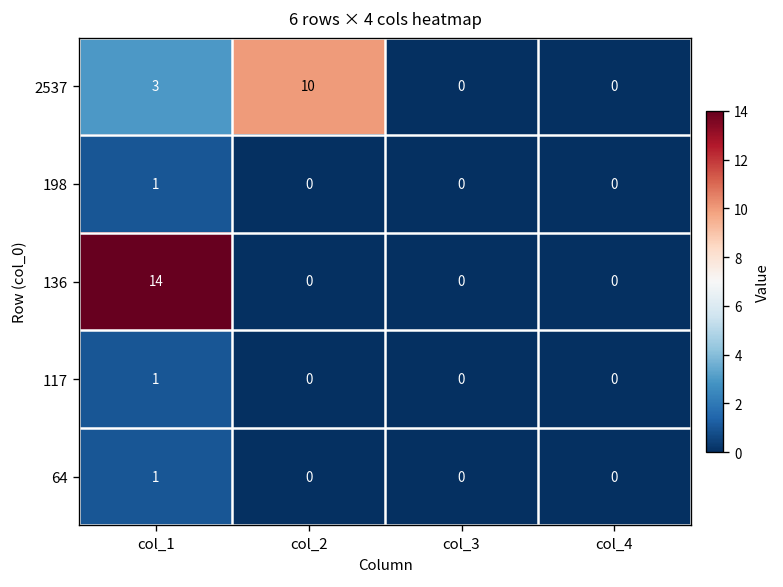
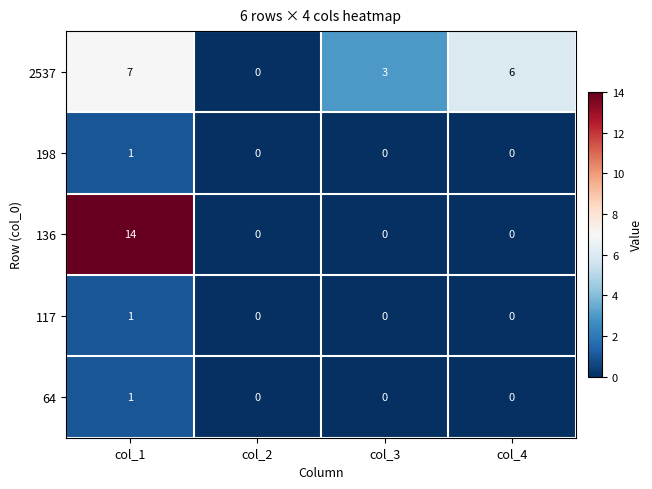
2537, col_1: 3 -> 7
2537, col_2: 10 -> 0
2537, col_3: 0 -> 3
2537, col_4: 0 -> 6
